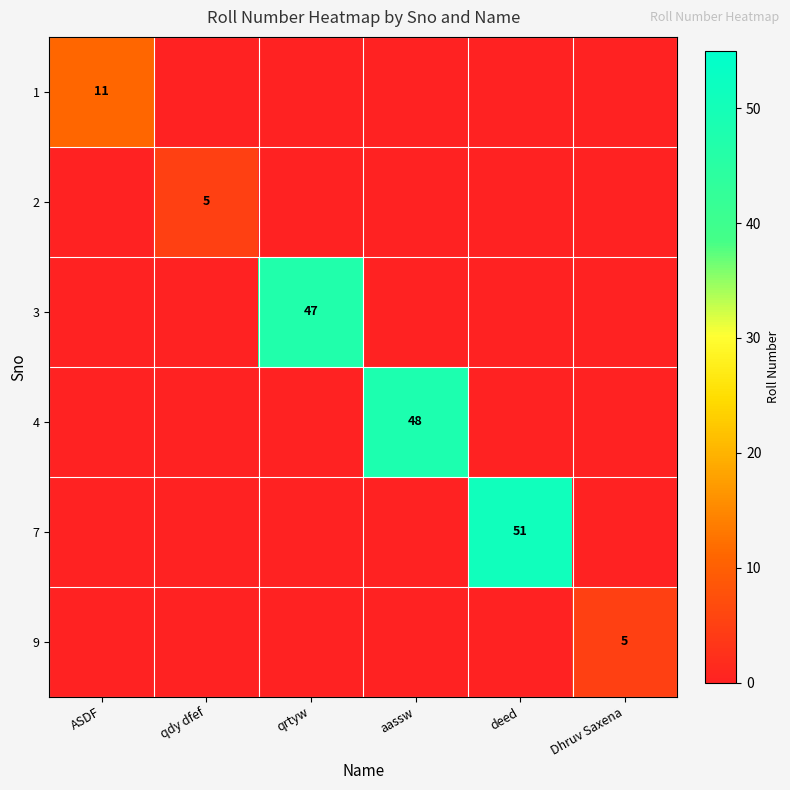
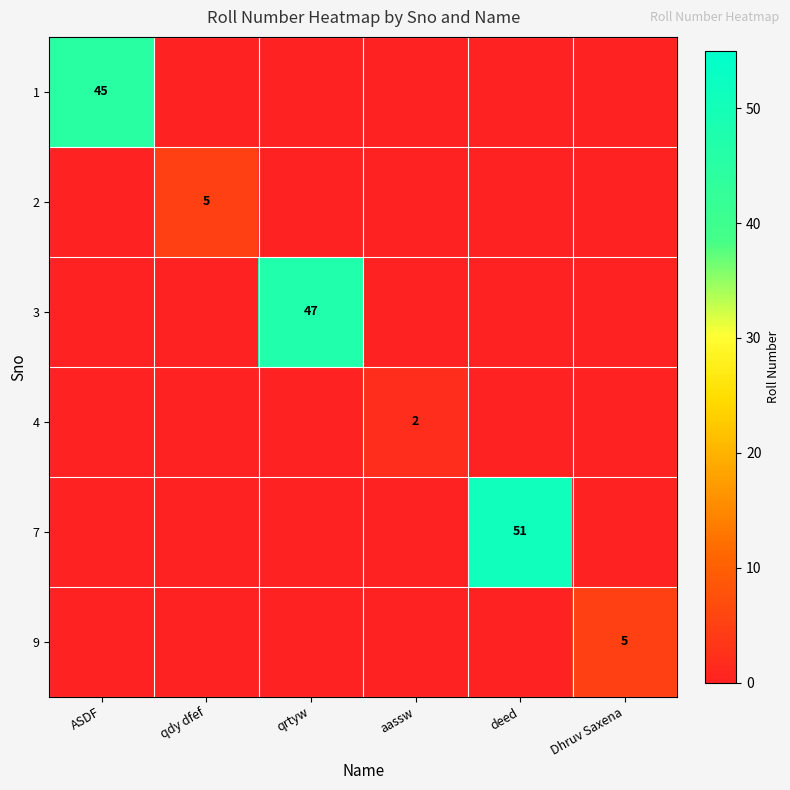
1, ASDF: 11 -> 45
4, aassw: 48 -> 2
